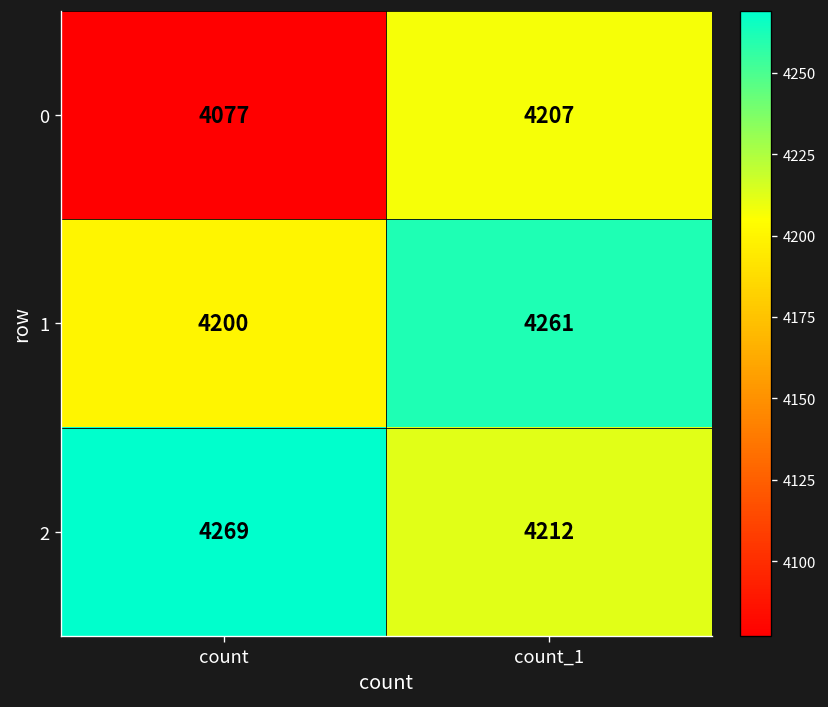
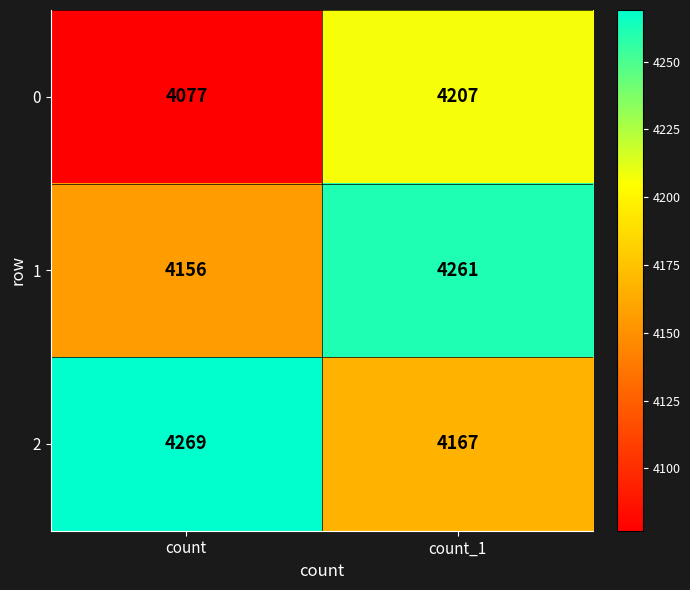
1, count: 4200 -> 4156
2, count_1: 4212 -> 4167
